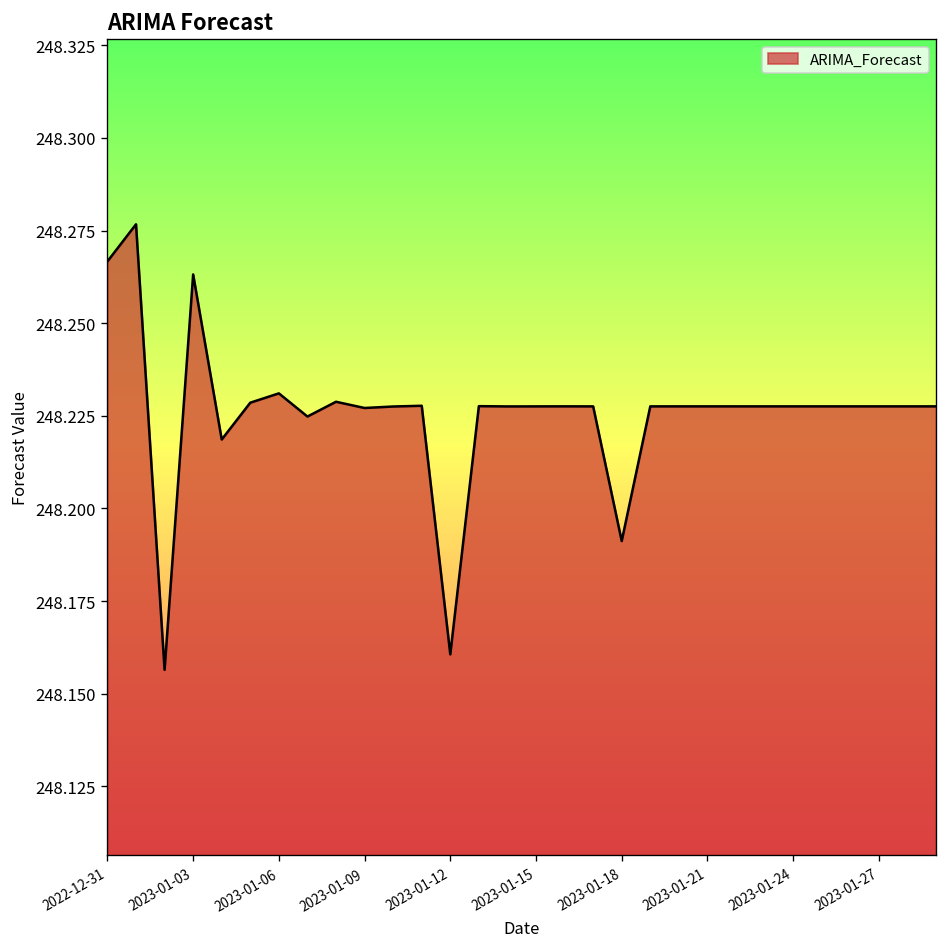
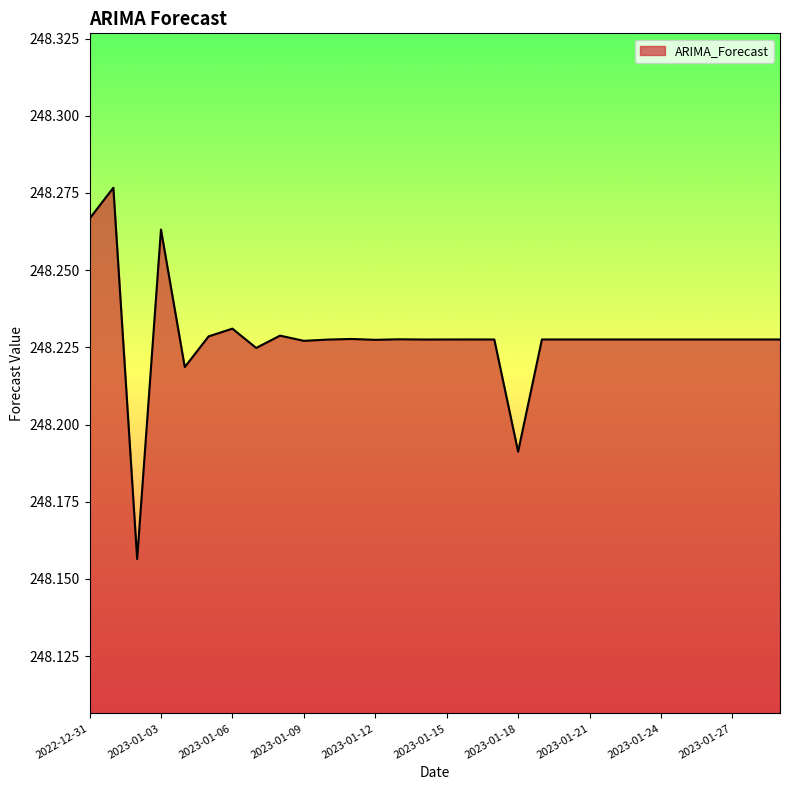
2023-01-12: 248.161 -> 248.227
